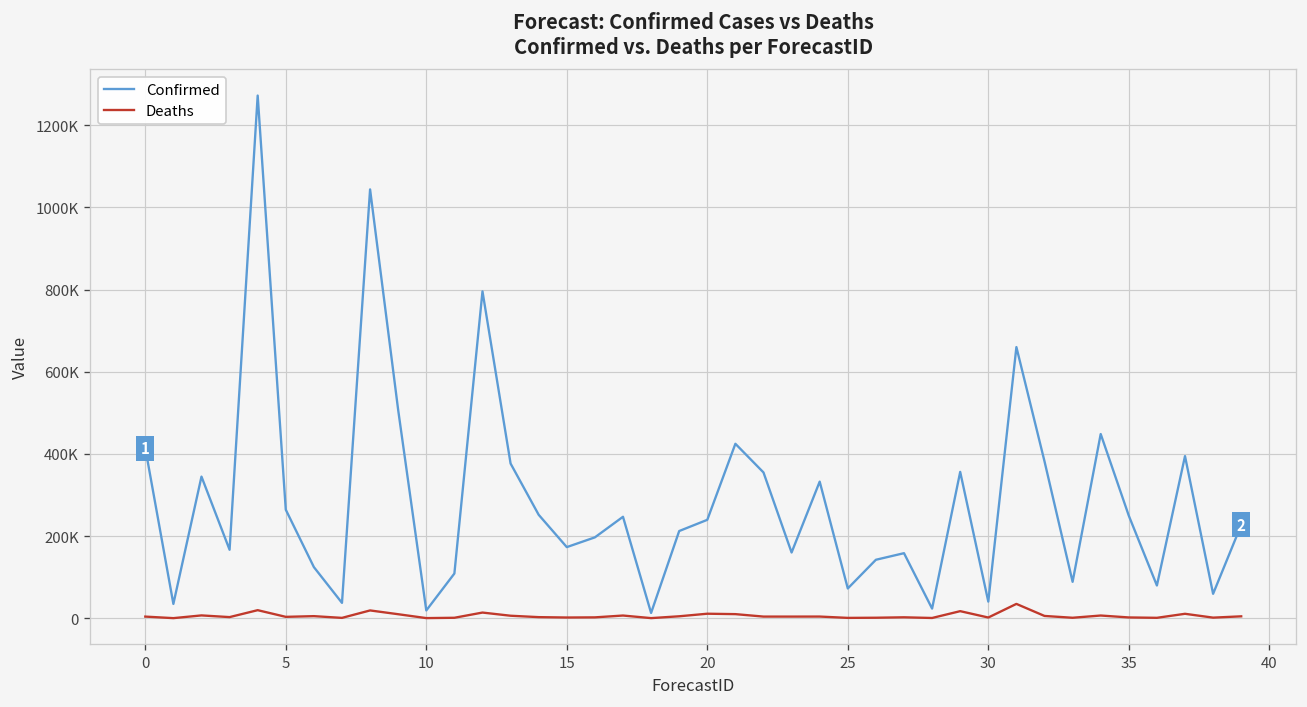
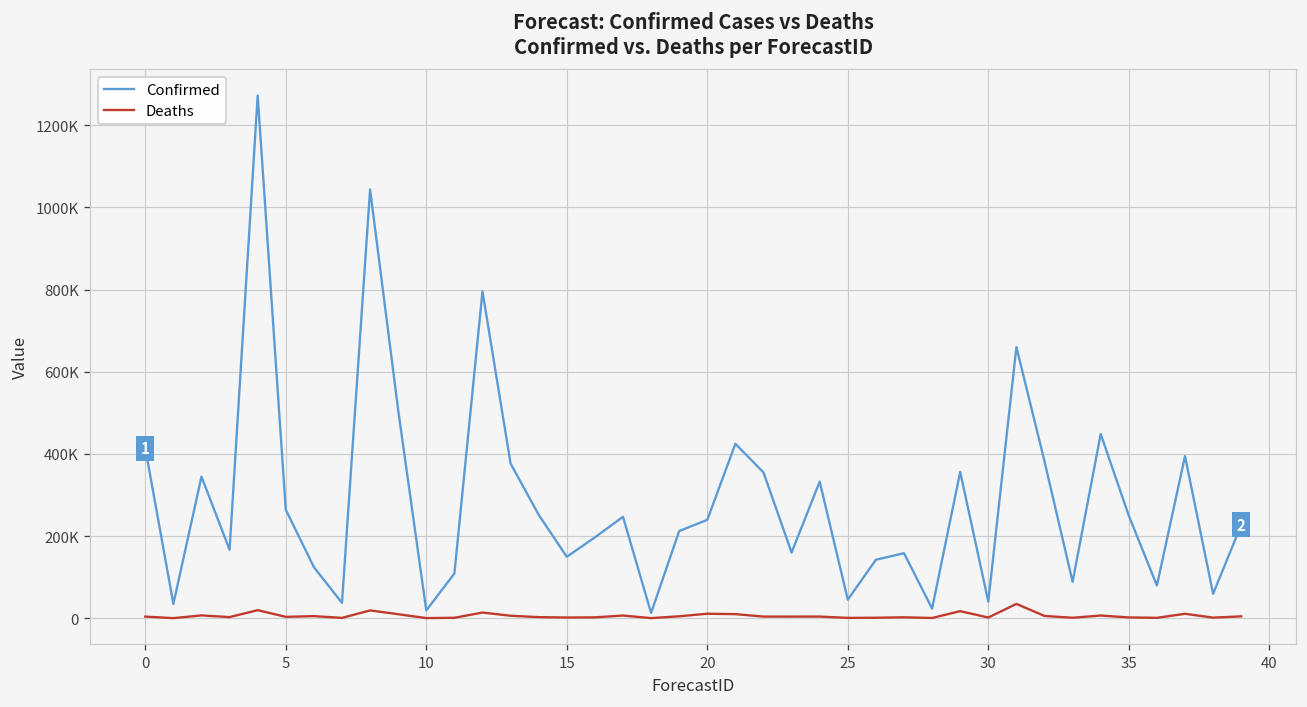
Confirmed, 15: 170000 -> 150000
Confirmed, 25: 70000 -> 50000
